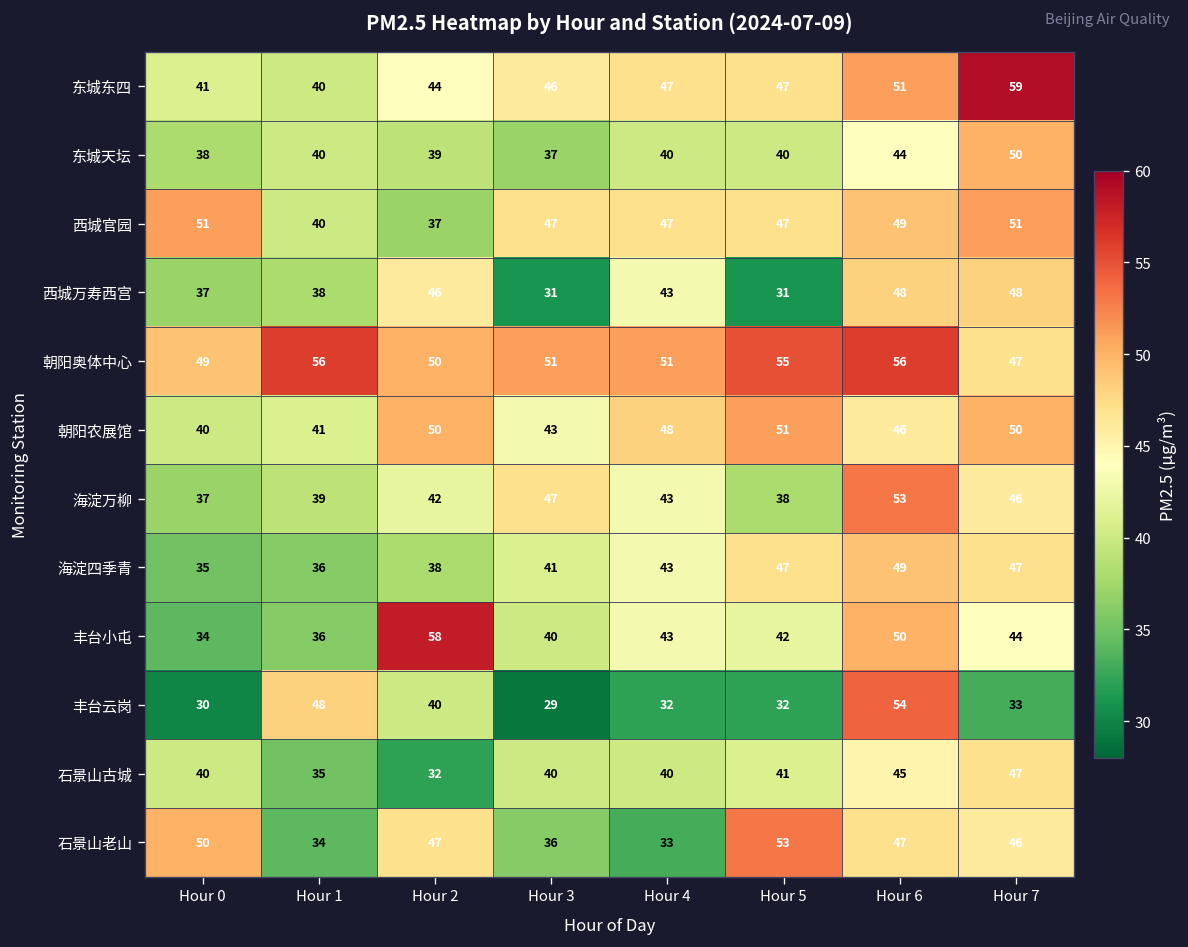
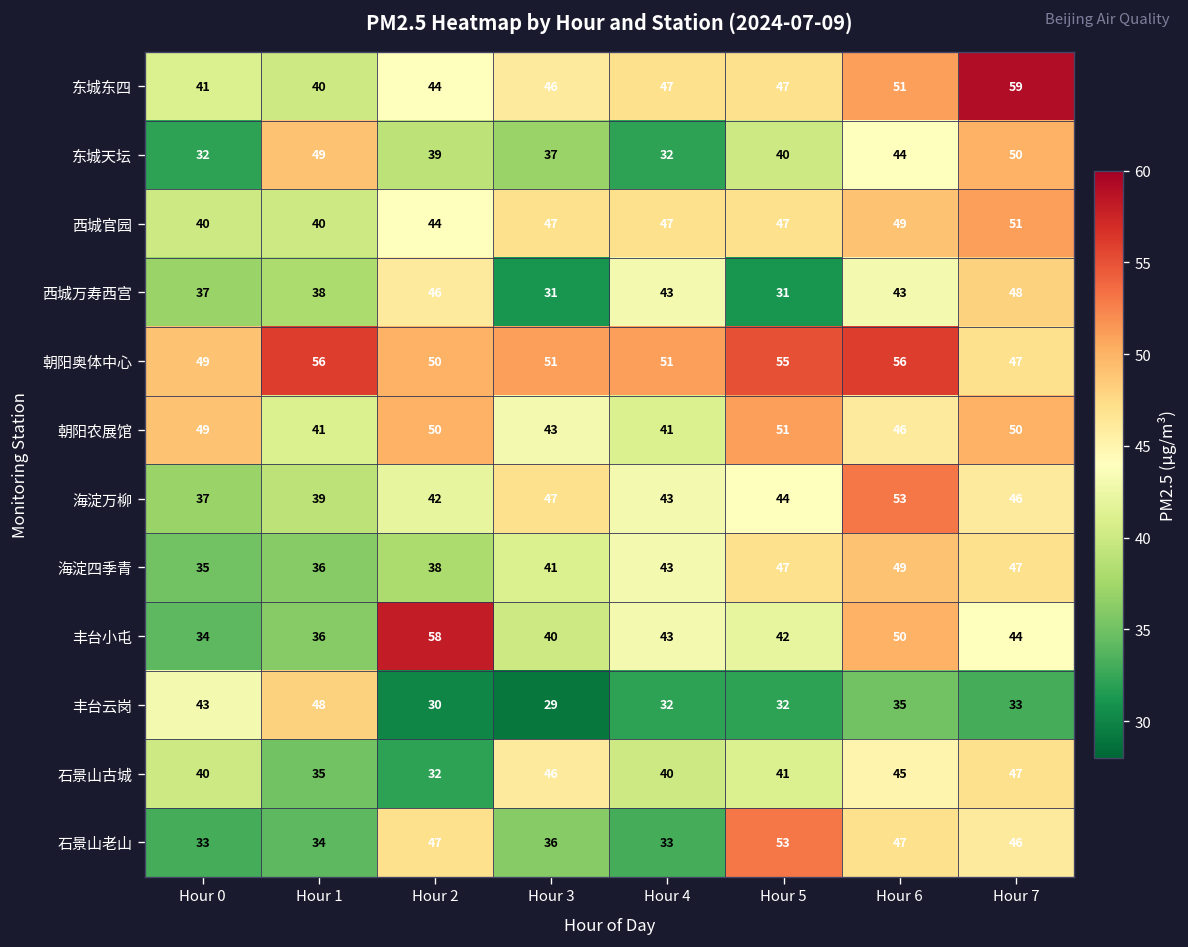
东城天坛, Hour 0: 38 -> 32
东城天坛, Hour 1: 40 -> 49
东城天坛, Hour 4: 40 -> 32
西城官园, Hour 0: 51 -> 40
西城官园, Hour 2: 37 -> 44
西城万寿西宫, Hour 6: 48 -> 43
朝阳农展馆, Hour 0: 40 -> 49
朝阳农展馆, Hour 4: 48 -> 41
海淀万柳, Hour 5: 38 -> 44
丰台云岗, Hour 0: 30 -> 43
丰台云岗, Hour 2: 40 -> 30
丰台云岗, Hour 6: 54 -> 35
石景山古城, Hour 3: 40 -> 46
石景山老山, Hour 0: 50 -> 33
